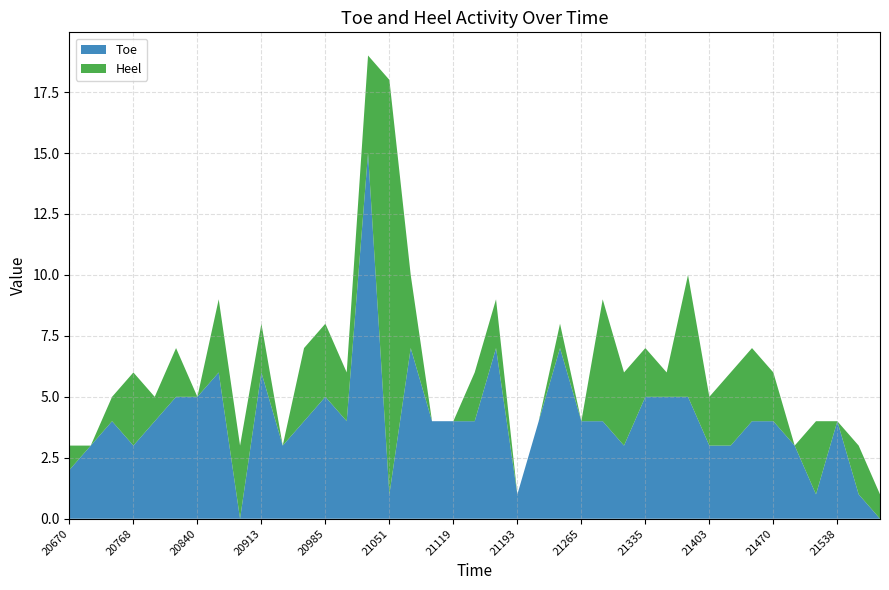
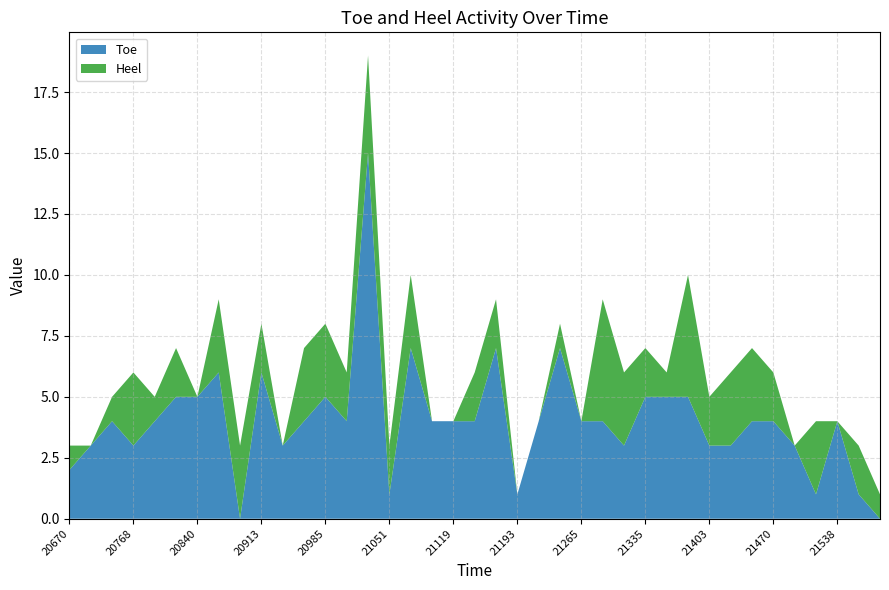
Heel, 21051: 17 -> 2
